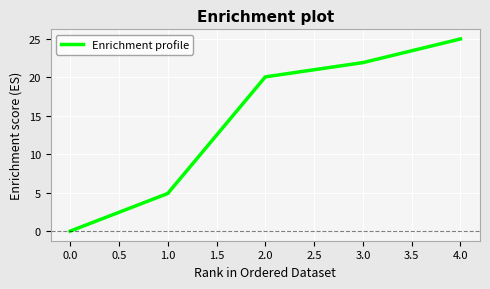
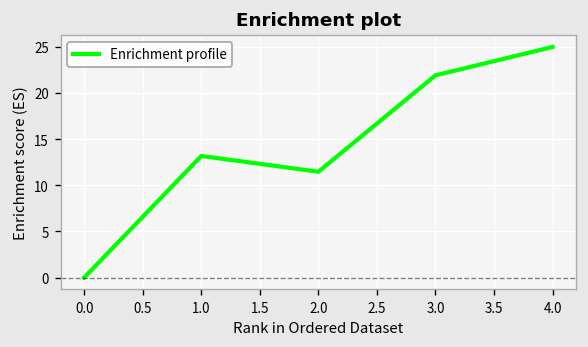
1.0: 5 -> 13
2.0: 20 -> 11
